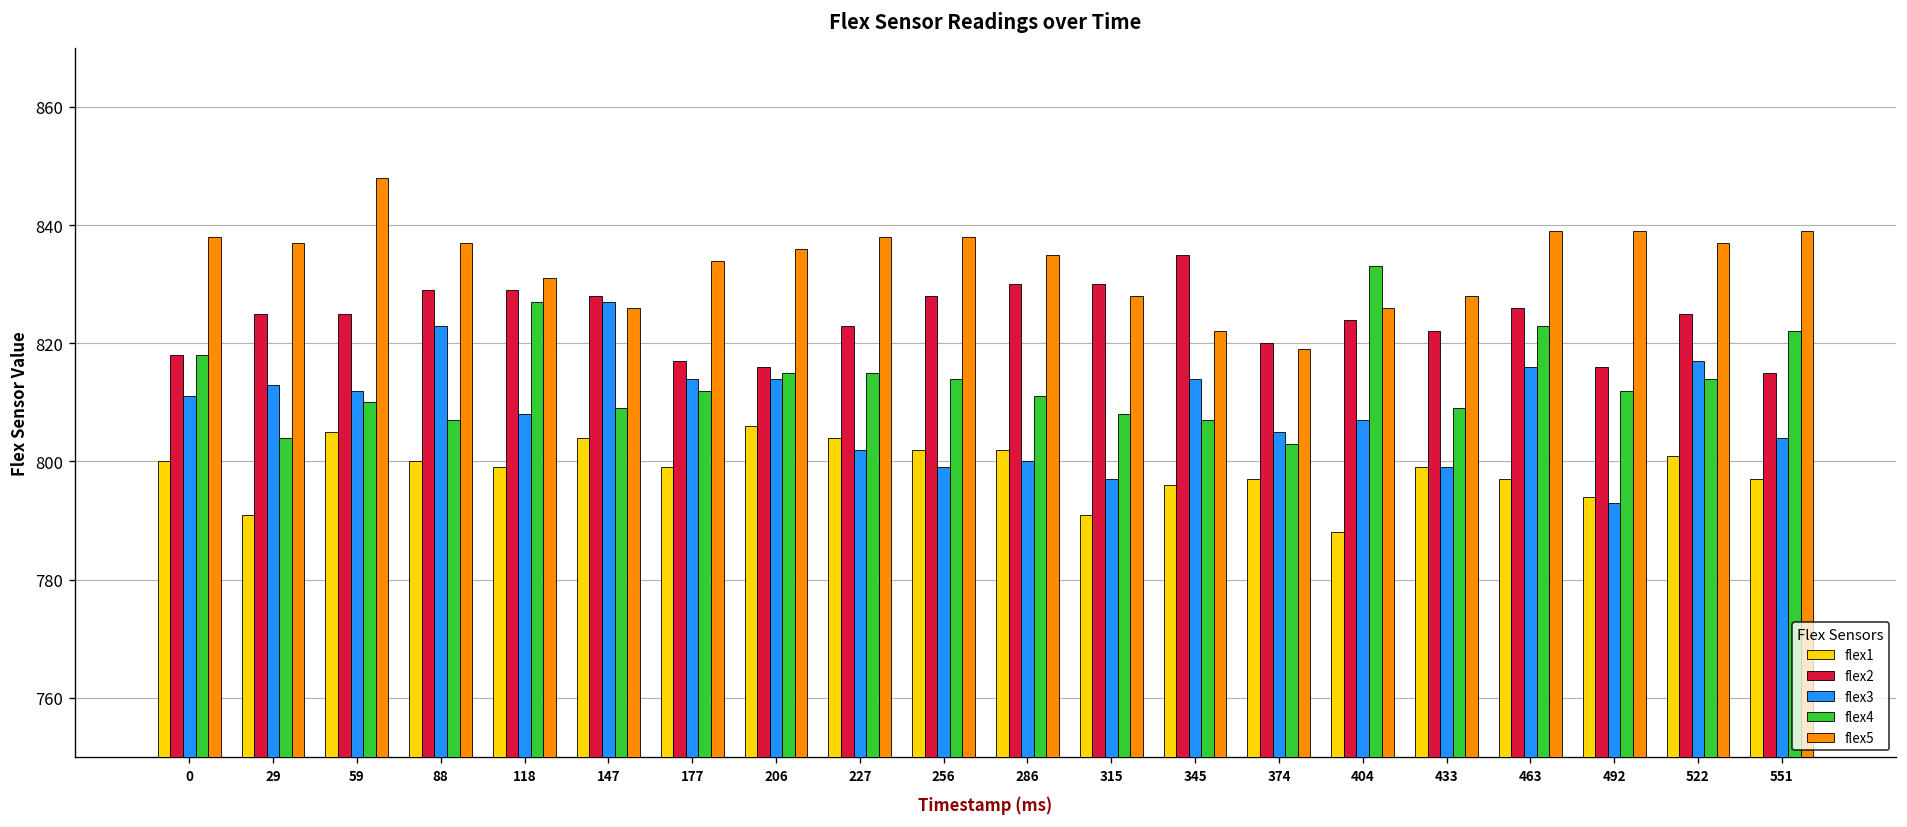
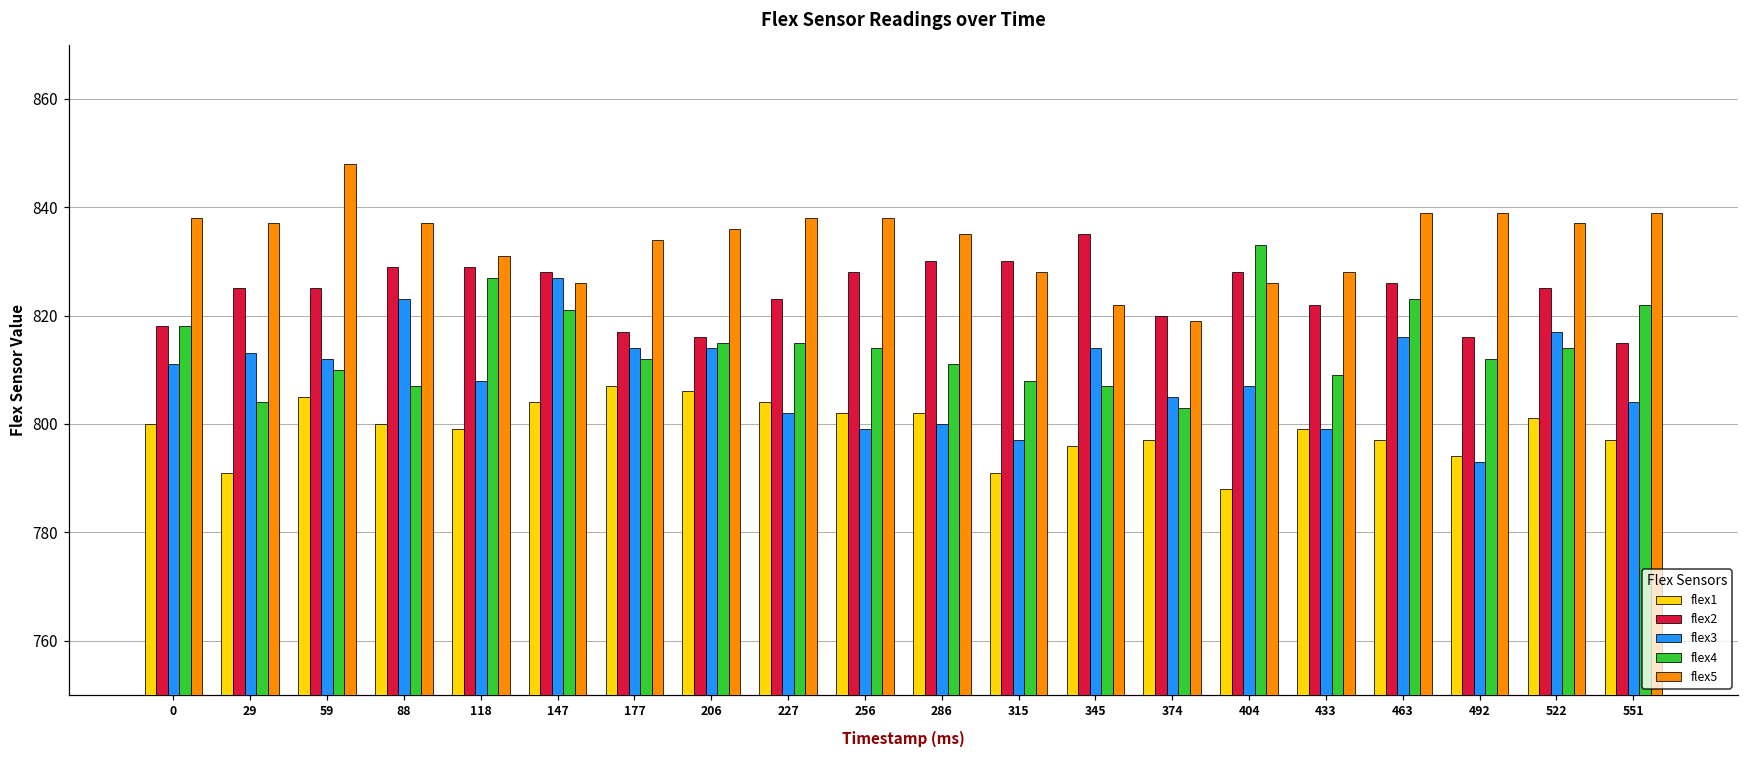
flex4, 147: 809 -> 821
flex1, 177: 799 -> 807
flex2, 404: 824 -> 828
